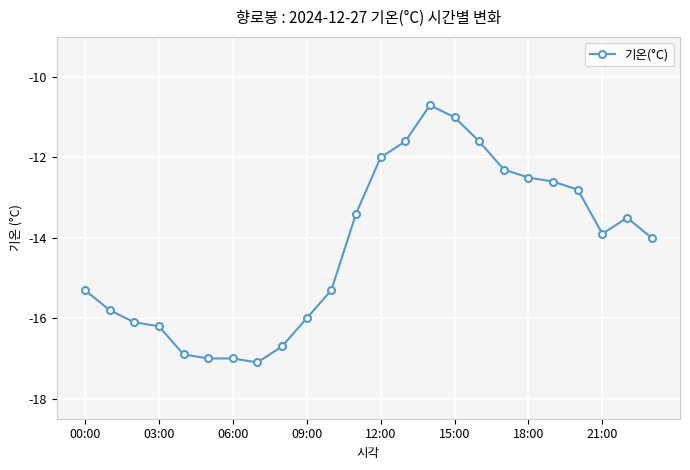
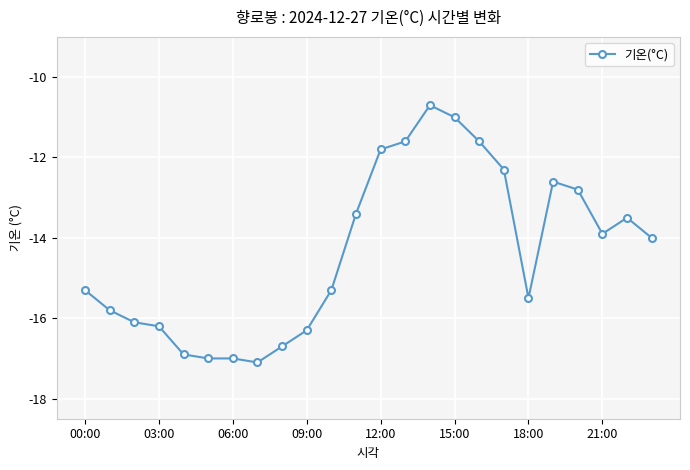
09:00: -16.0 -> -16.3
12:00: -12.0 -> -11.8
18:00: -12.5 -> -15.5
